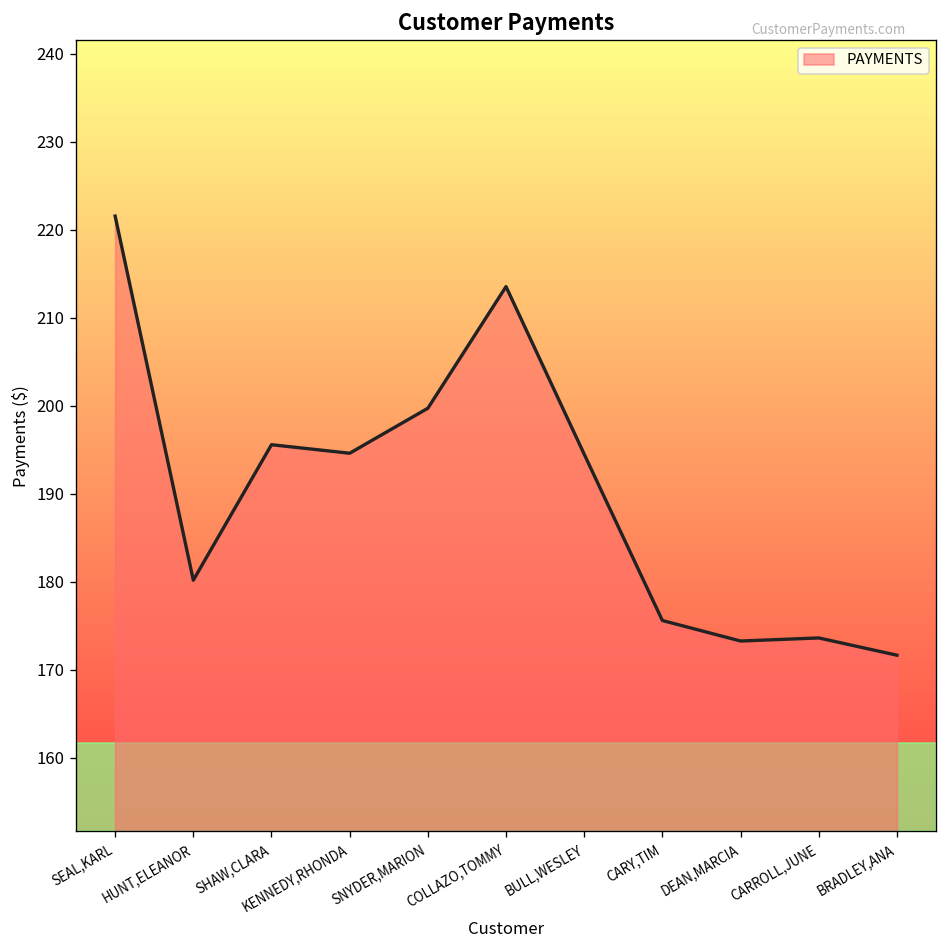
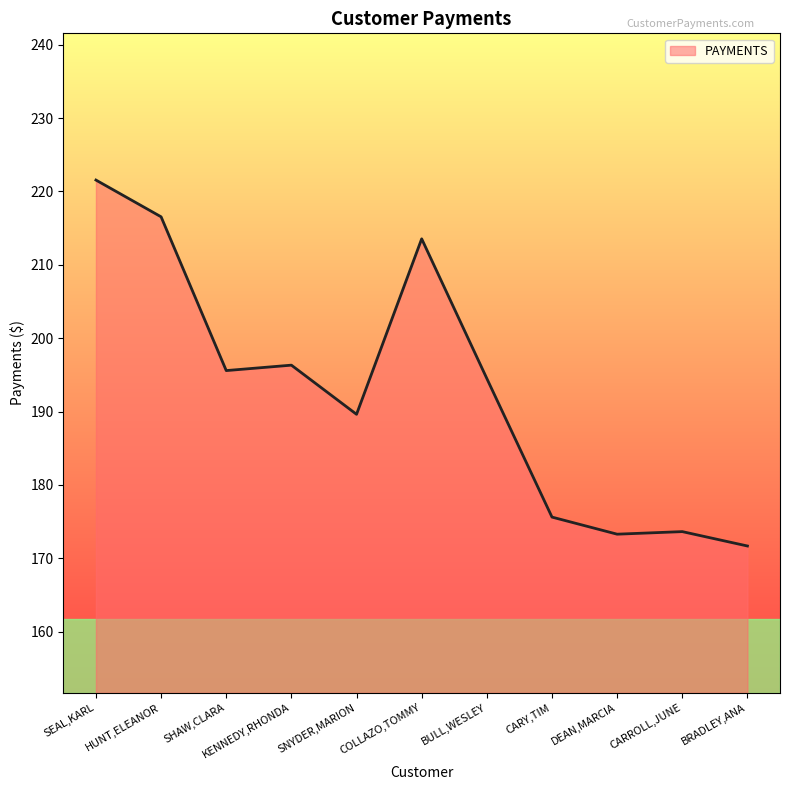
HUNT,ELEANOR: 180 -> 217
KENNEDY,RHONDA: 195 -> 196
SNYDER,MARION: 200 -> 190
